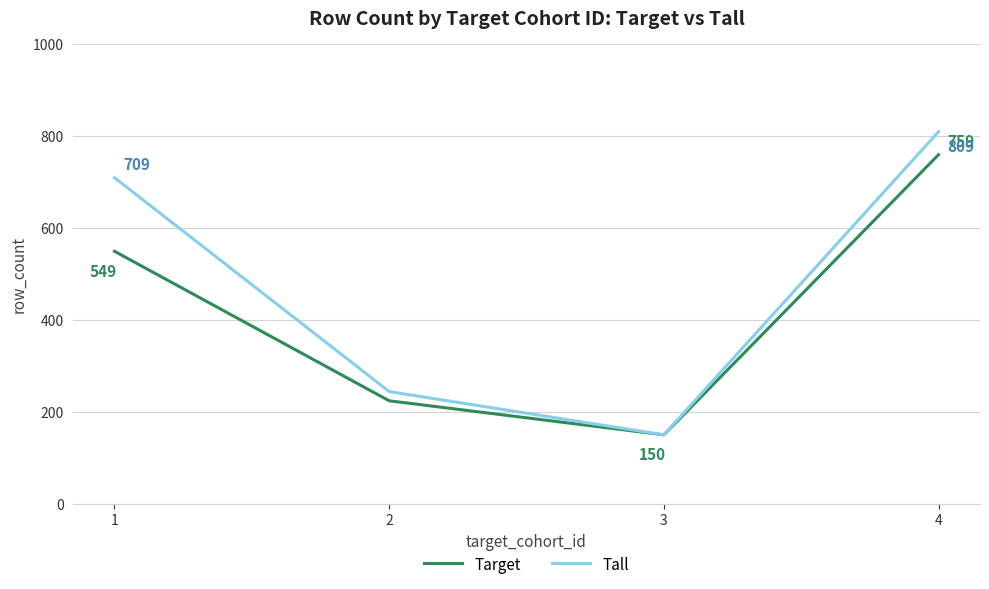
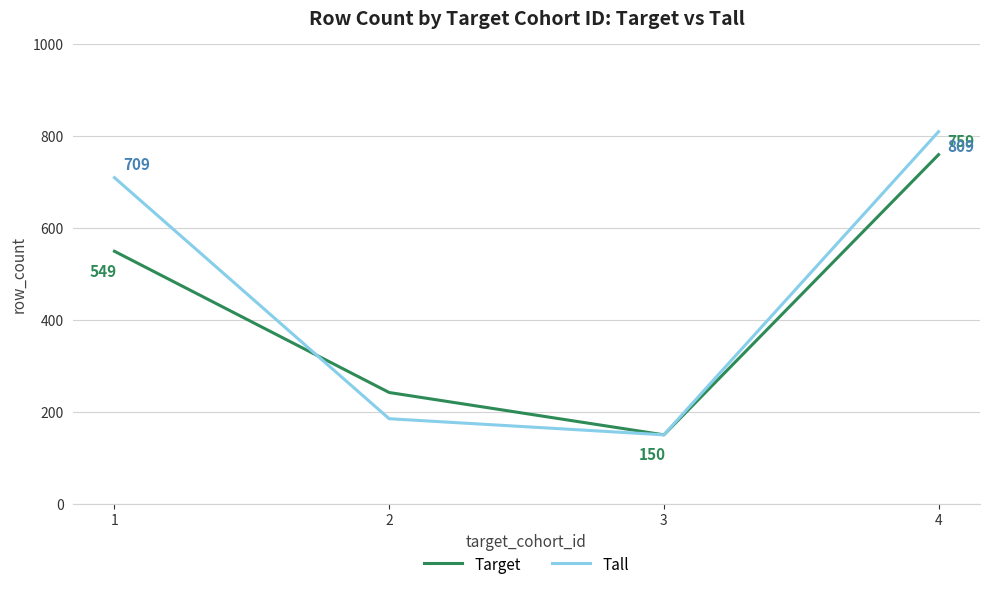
Target, 2: 220 -> 240
Tall, 2: 240 -> 190
